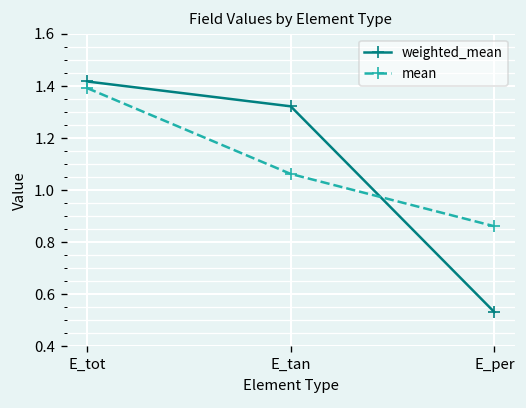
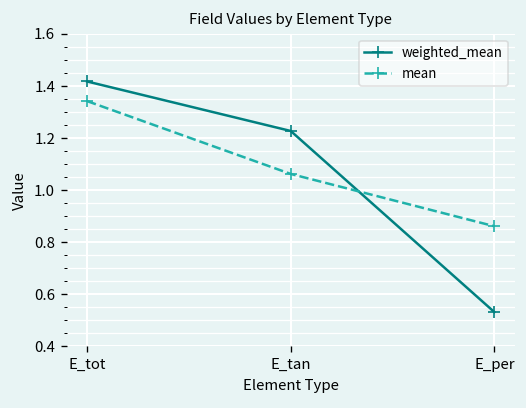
mean, E_tot: 1.39 -> 1.34
weighted_mean, E_tan: 1.32 -> 1.23
